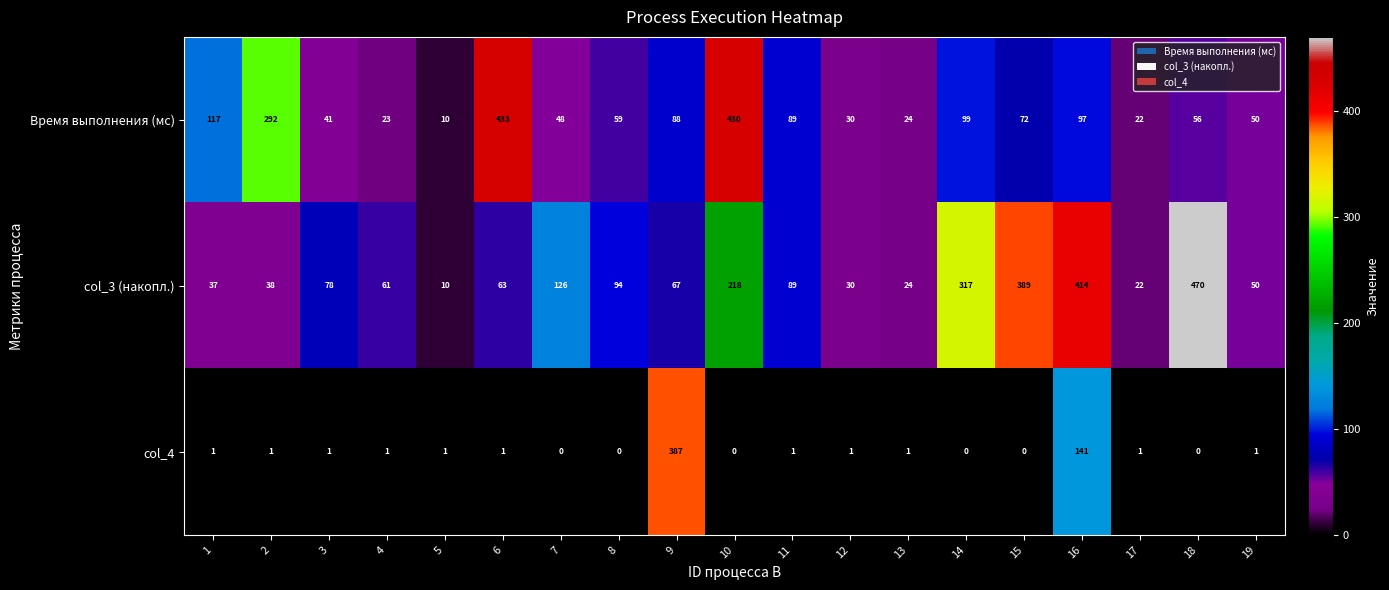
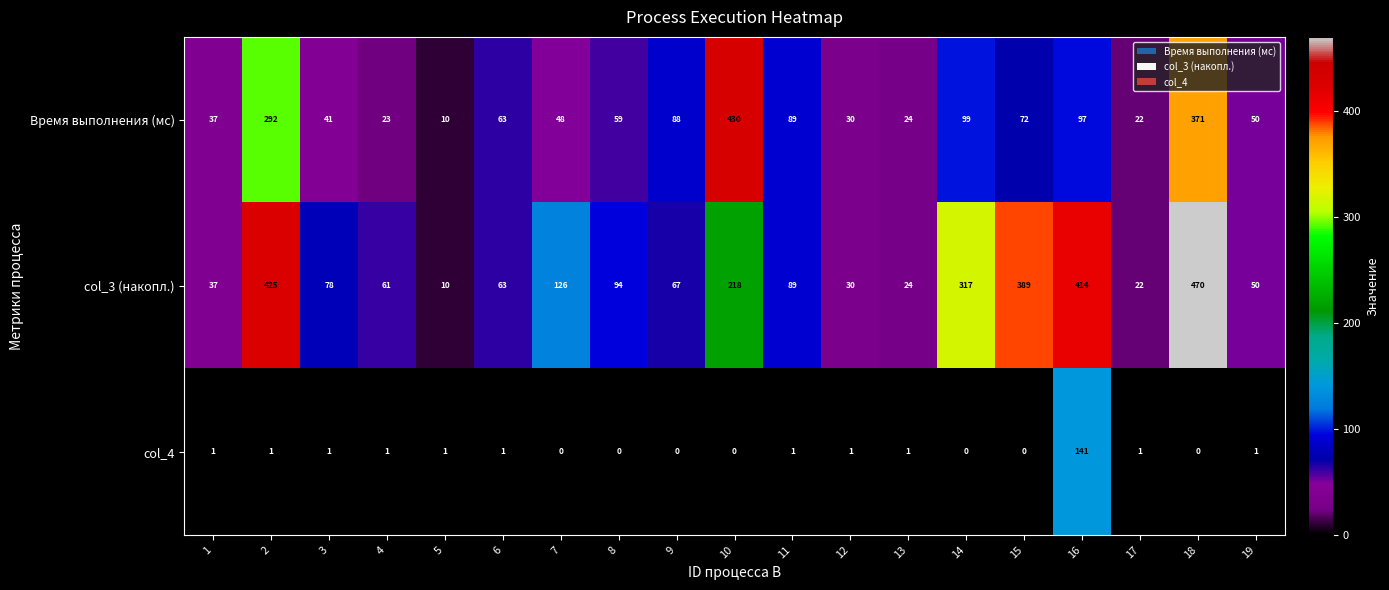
Время выполнения (мс), 1: 117 -> 37
Время выполнения (мс), 6: 433 -> 63
Время выполнения (мс), 18: 56 -> 371
col_3 (накопл.), 2: 38 -> 425
col_4, 9: 387 -> 0
